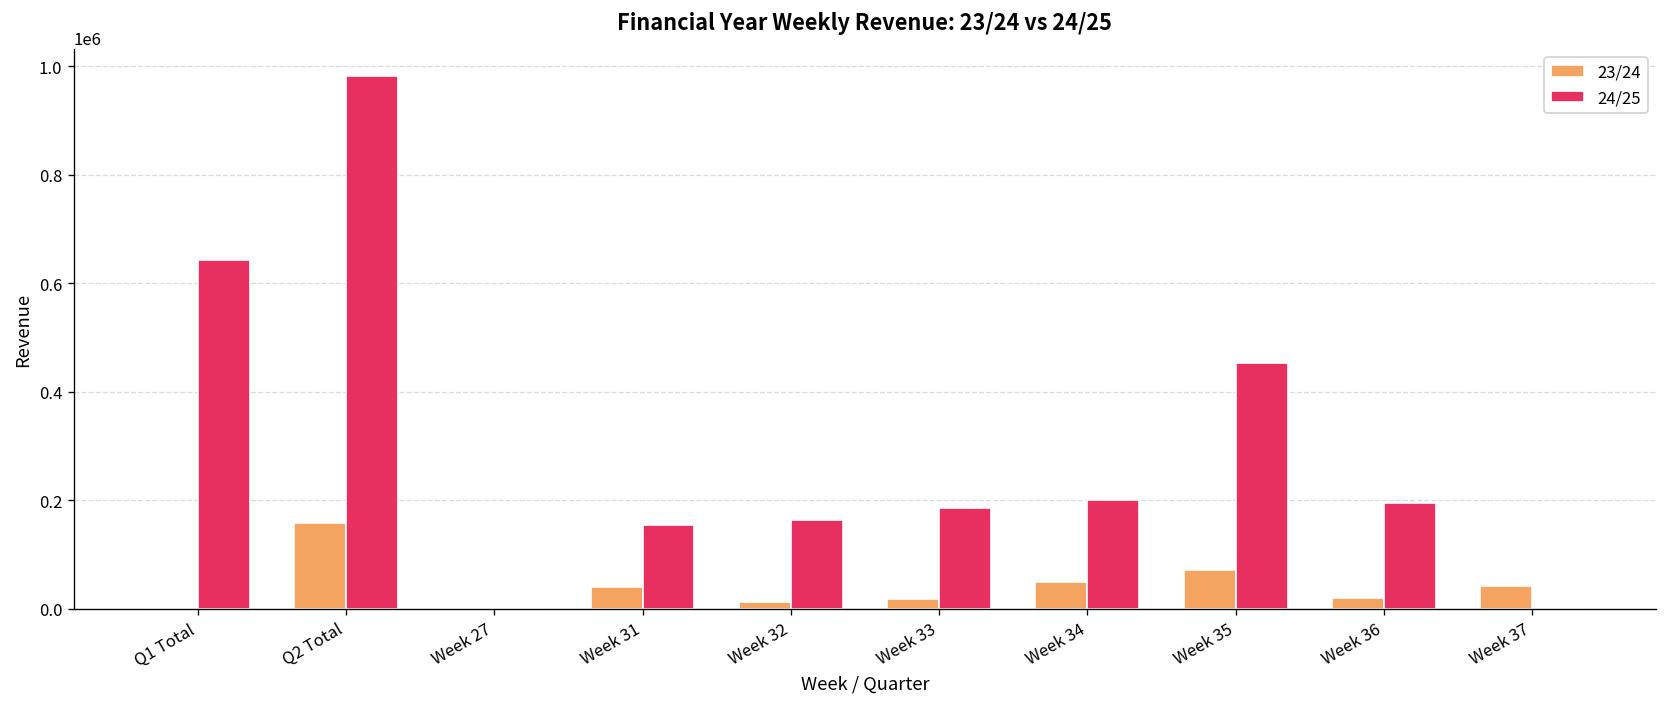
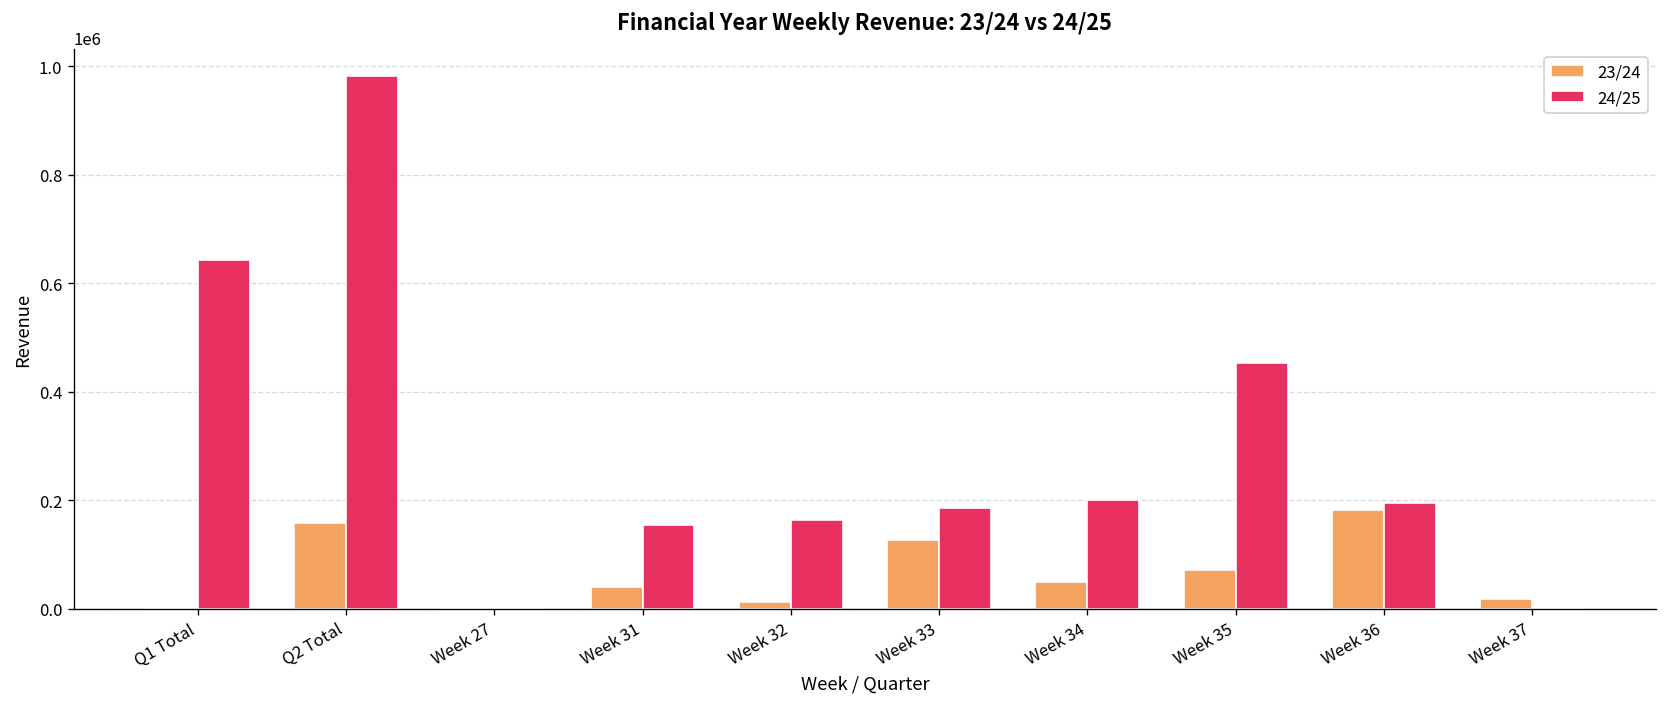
23/24, Week 33: 20000 -> 130000
23/24, Week 36: 20000 -> 180000
23/24, Week 37: 40000 -> 20000
